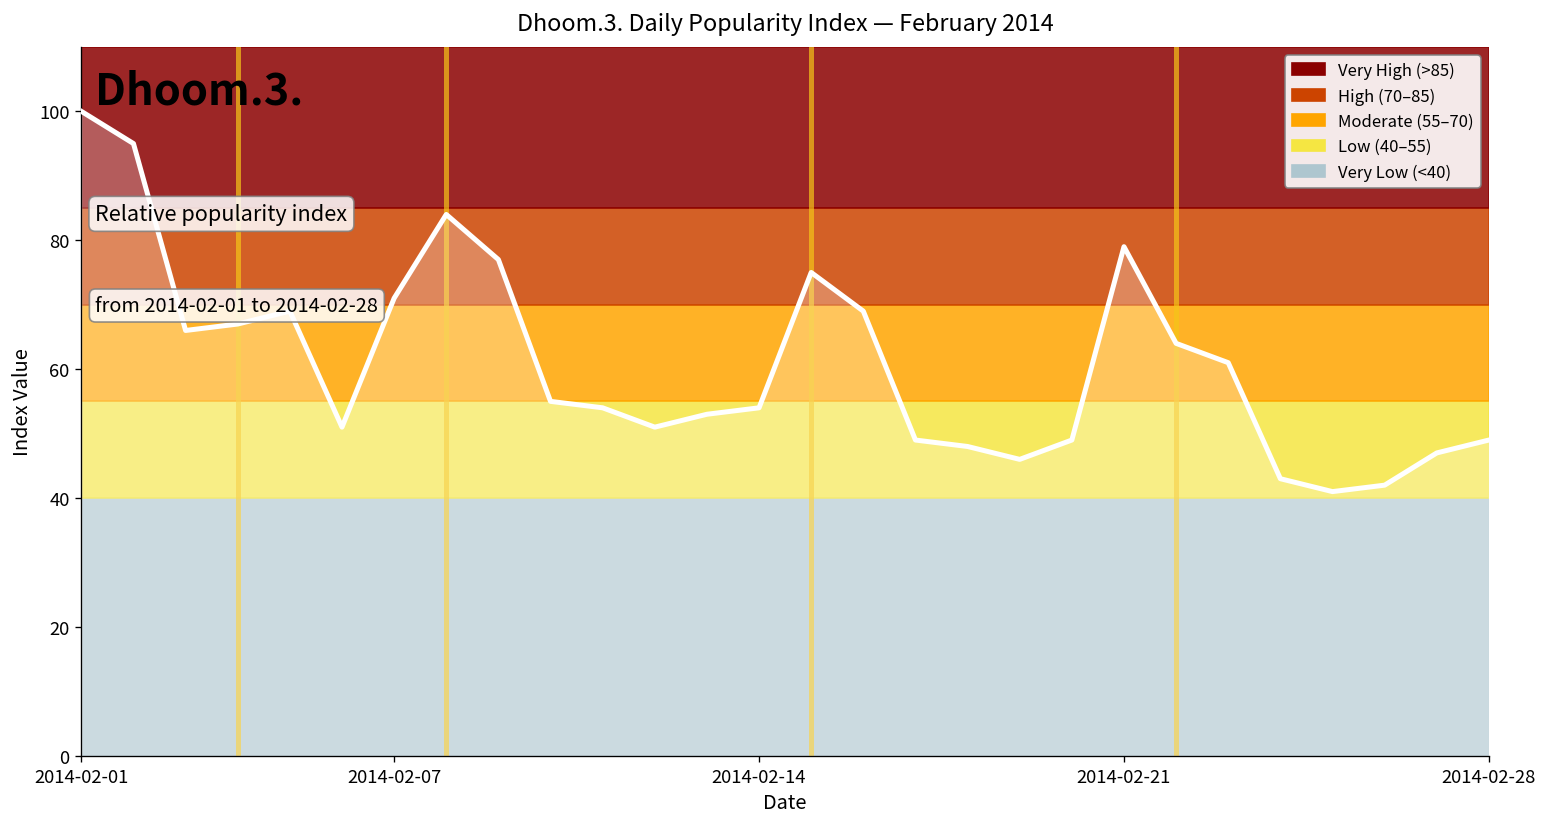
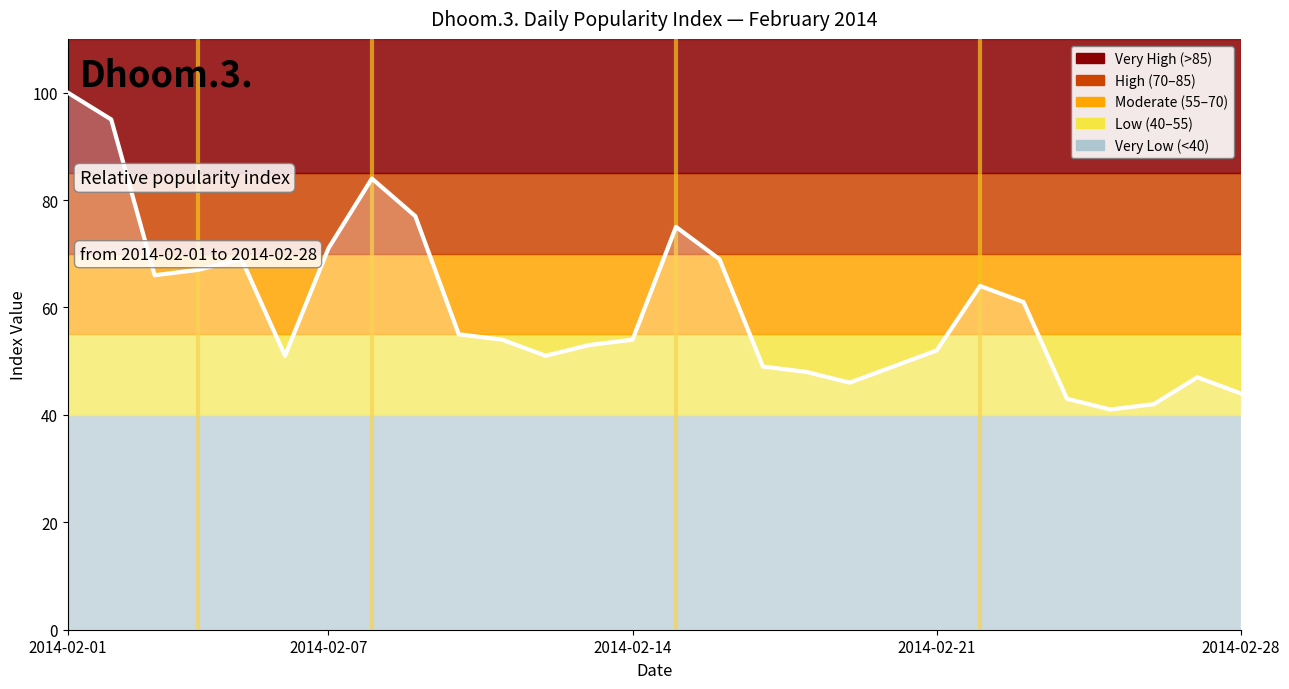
2014-02-21: 79 -> 52
2014-02-28: 49 -> 44
